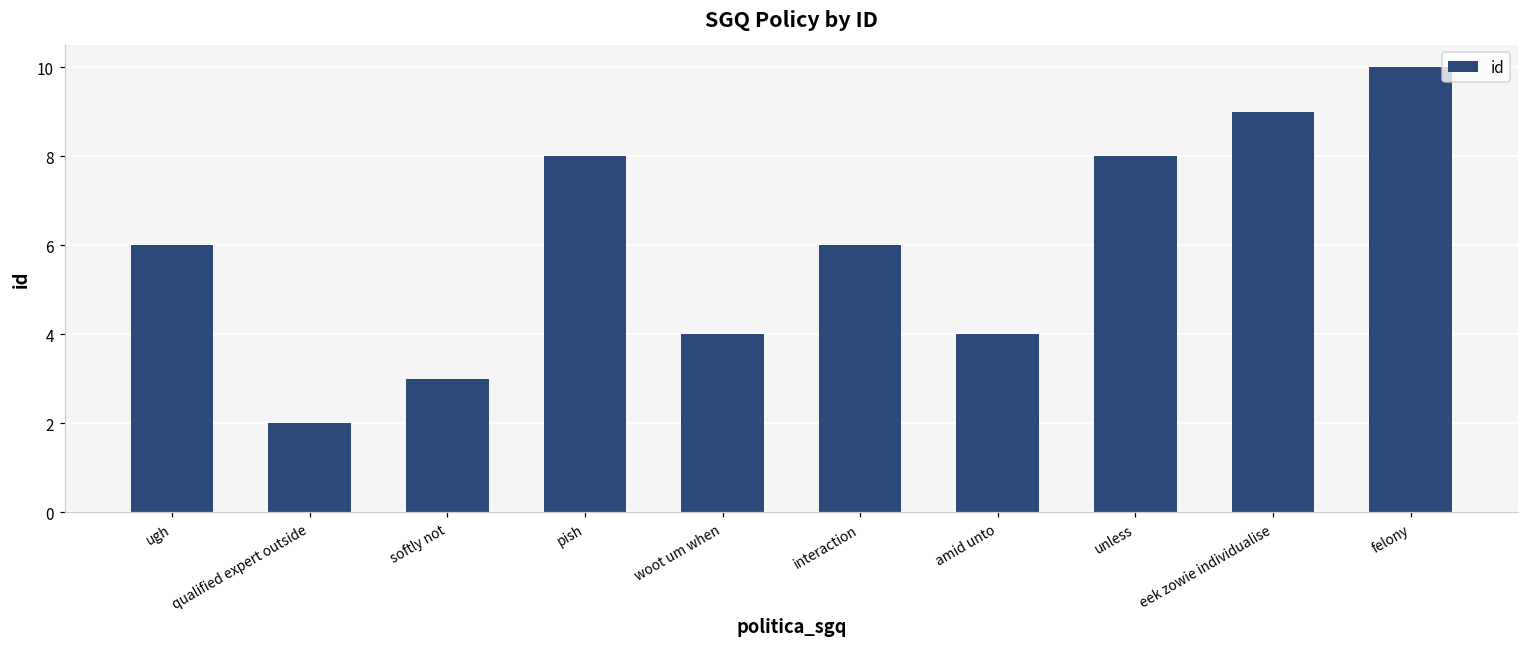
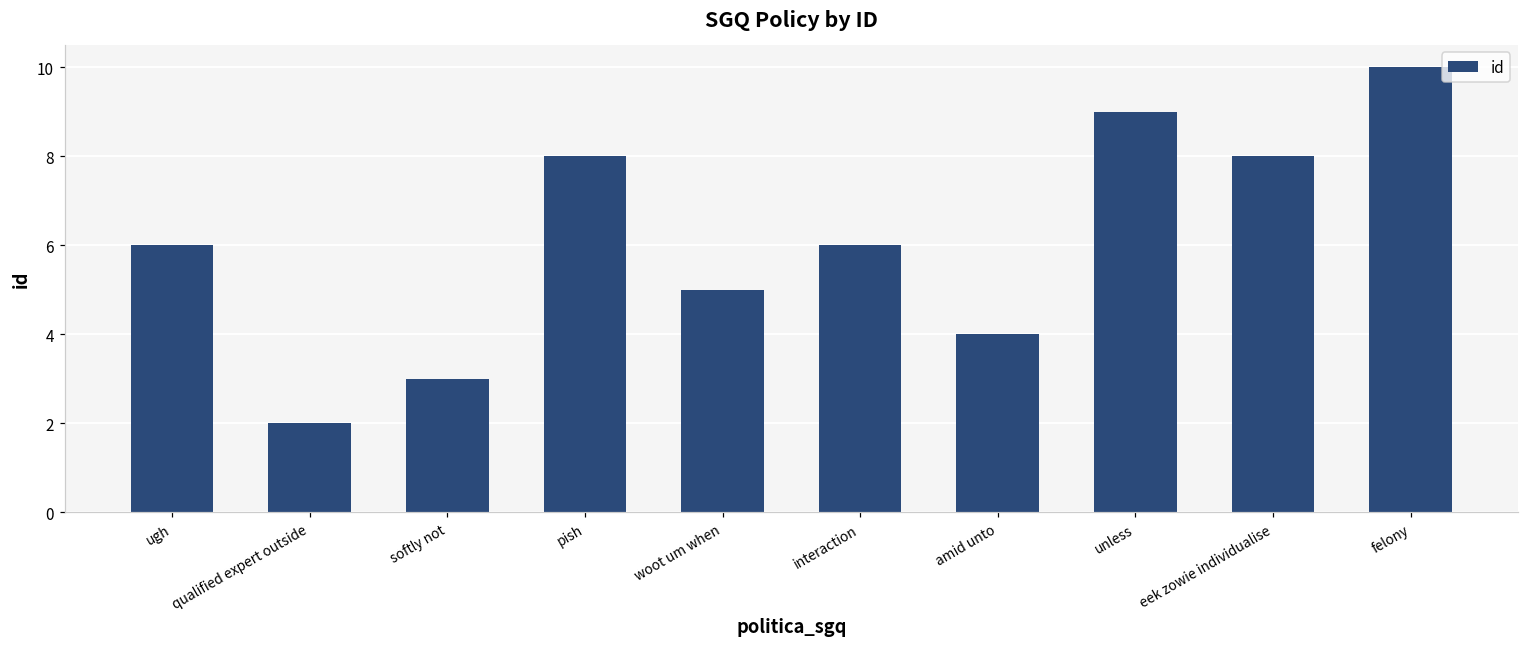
woot um when: 4 -> 5
unless: 8 -> 9
eek zowie individualise: 9 -> 8
